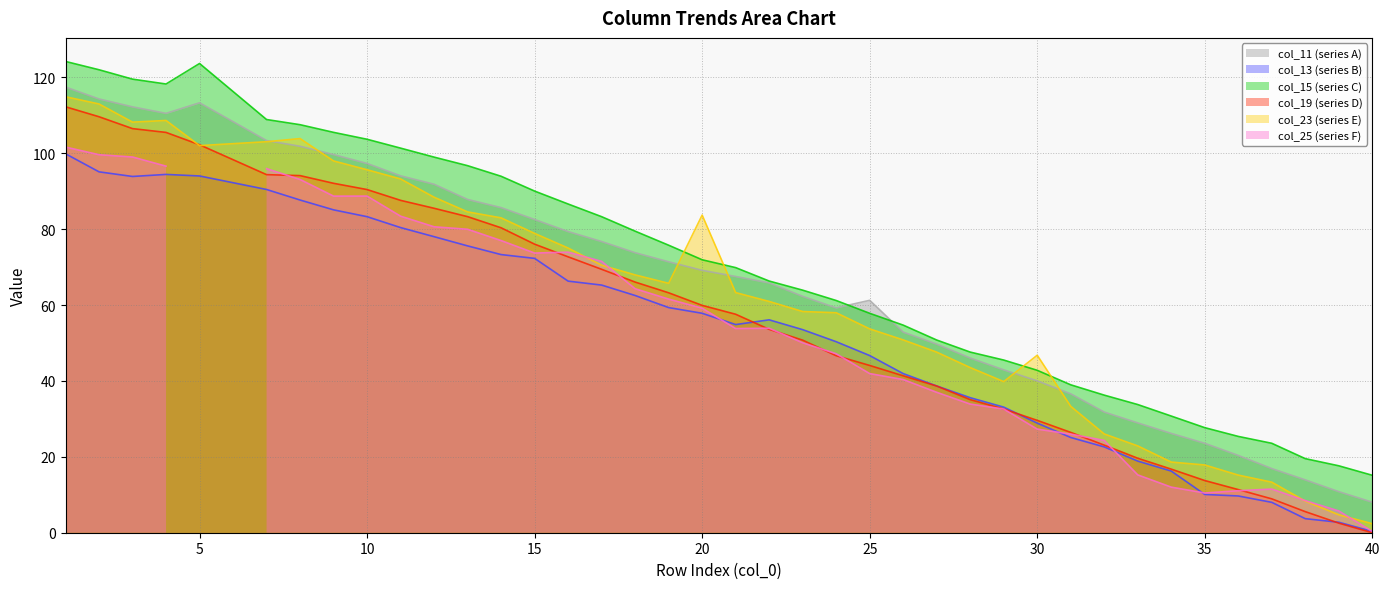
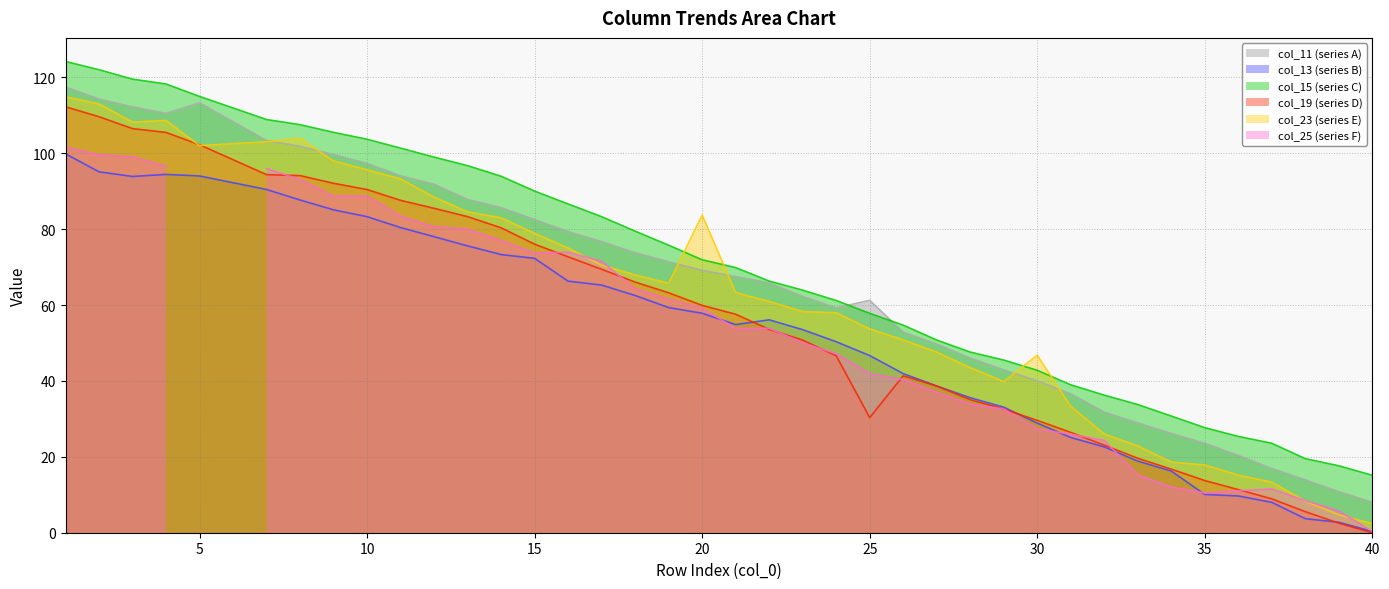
col_15 (series C), 5: 124 -> 115
col_19 (series D), 25: 44 -> 30
